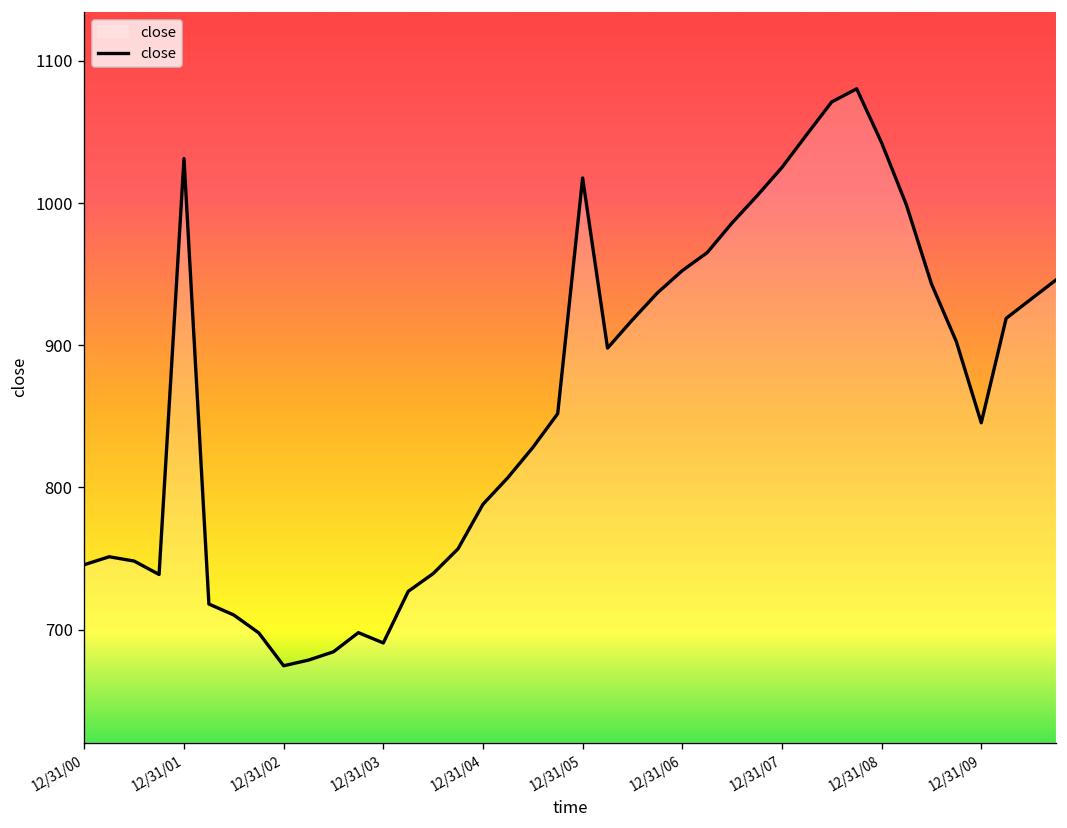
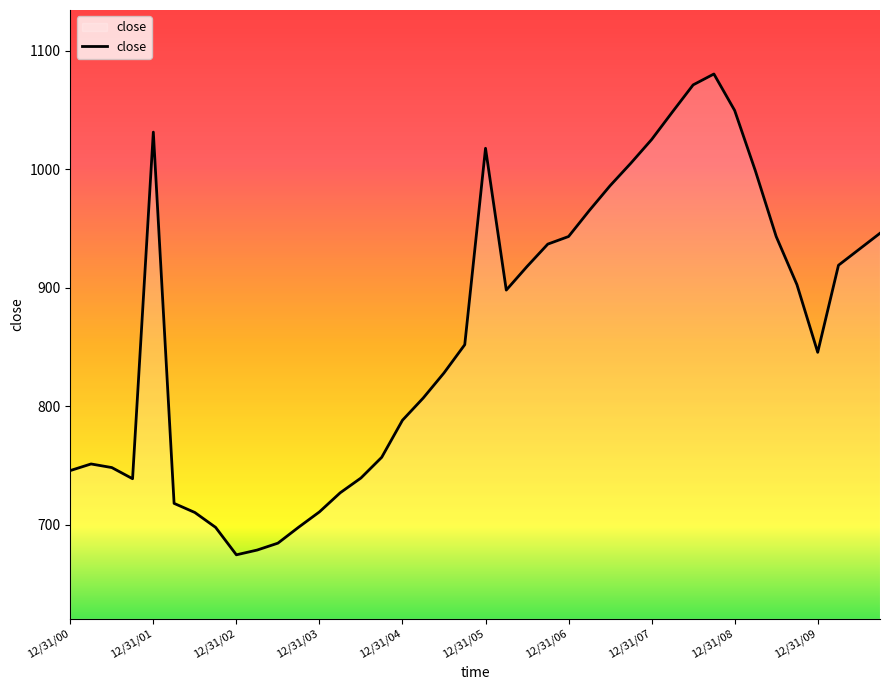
12/31/03: 691 -> 711
12/31/06: 953 -> 943
12/31/08: 1042 -> 1050
